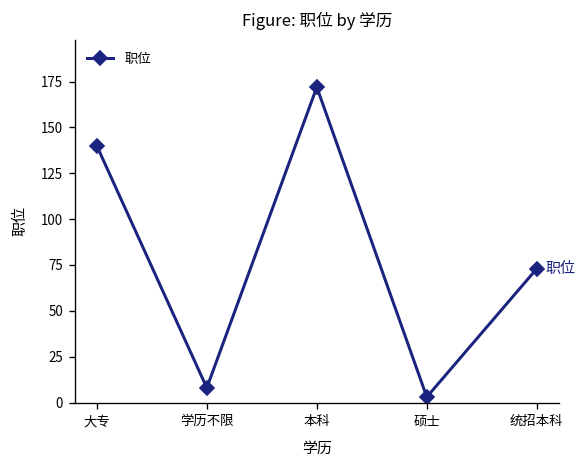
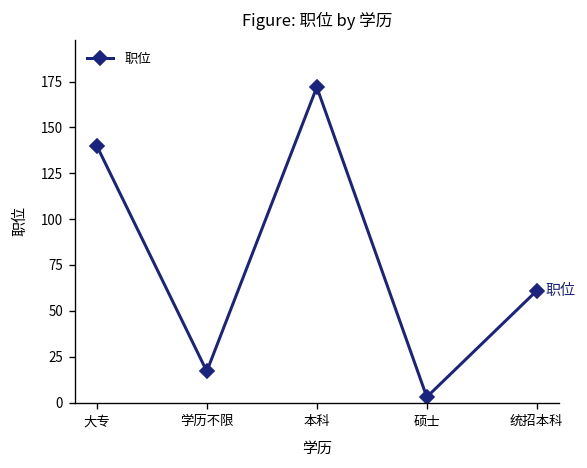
学历不限: 8 -> 17
统招本科: 73 -> 61
